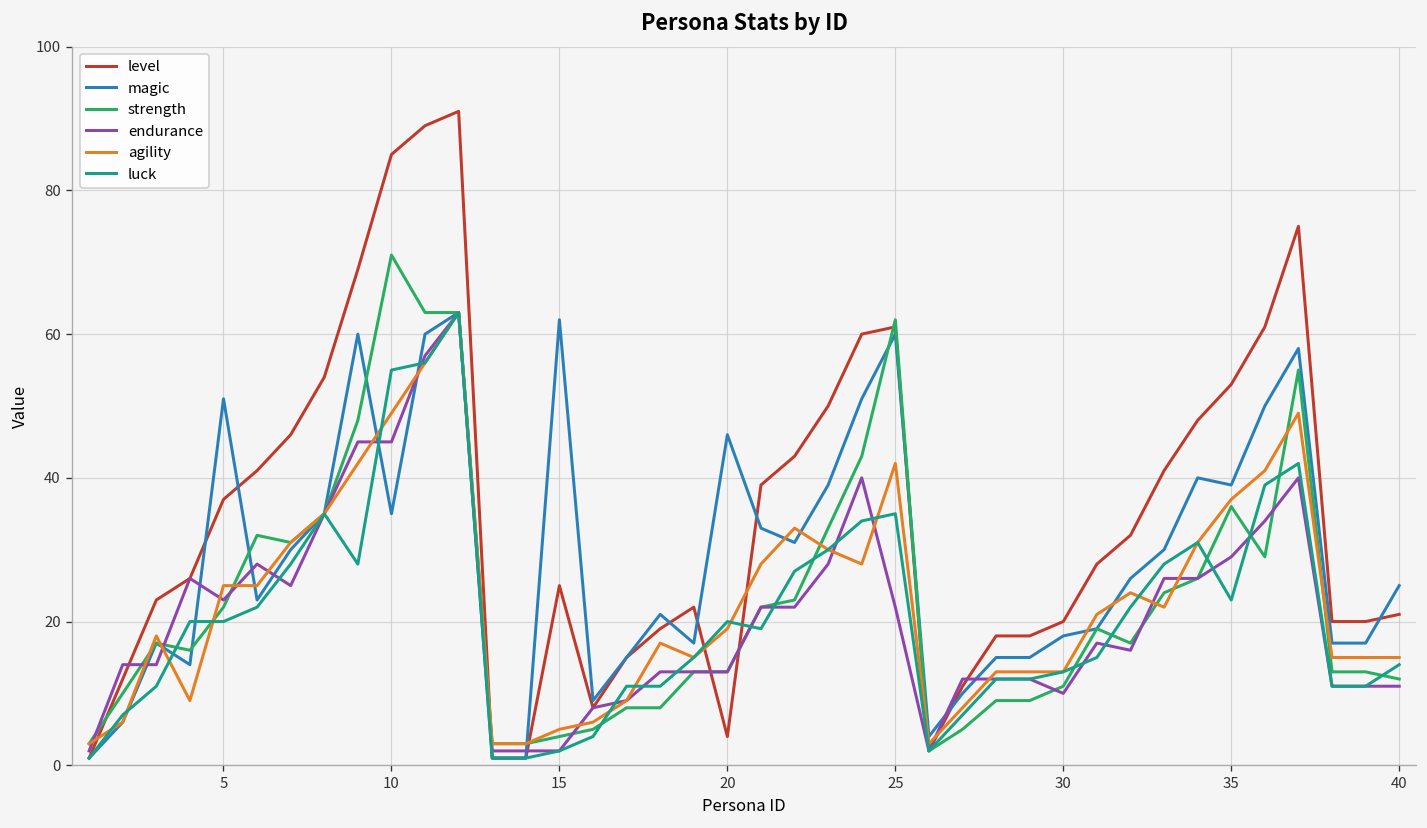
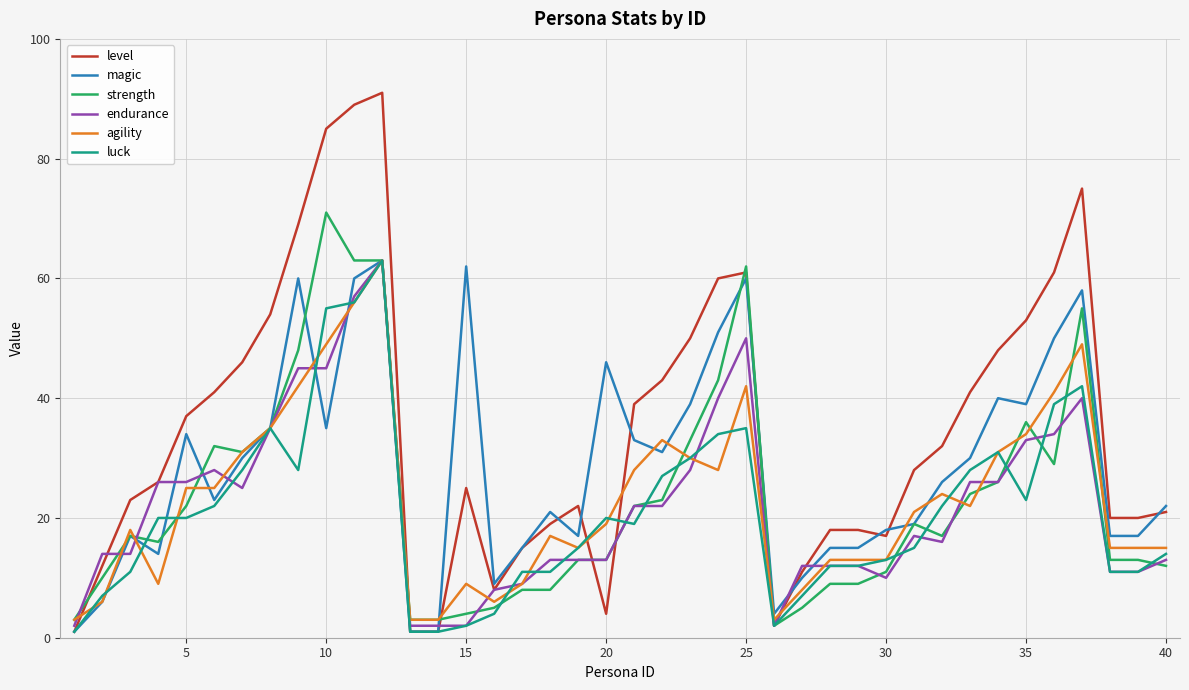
magic, 5: 51 -> 34
endurance, 5: 23 -> 26
agility, 15: 5 -> 9
endurance, 25: 22 -> 50
level, 30: 20 -> 17
endurance, 35: 29 -> 33
agility, 35: 37 -> 34
magic, 40: 25 -> 22
endurance, 40: 11 -> 13
